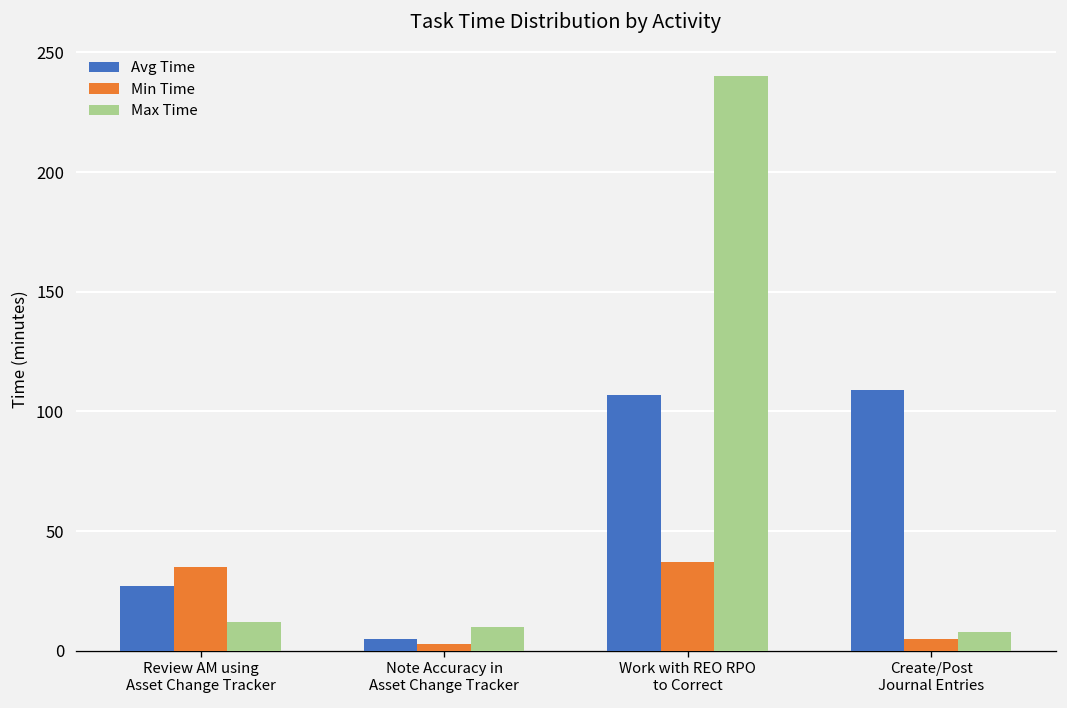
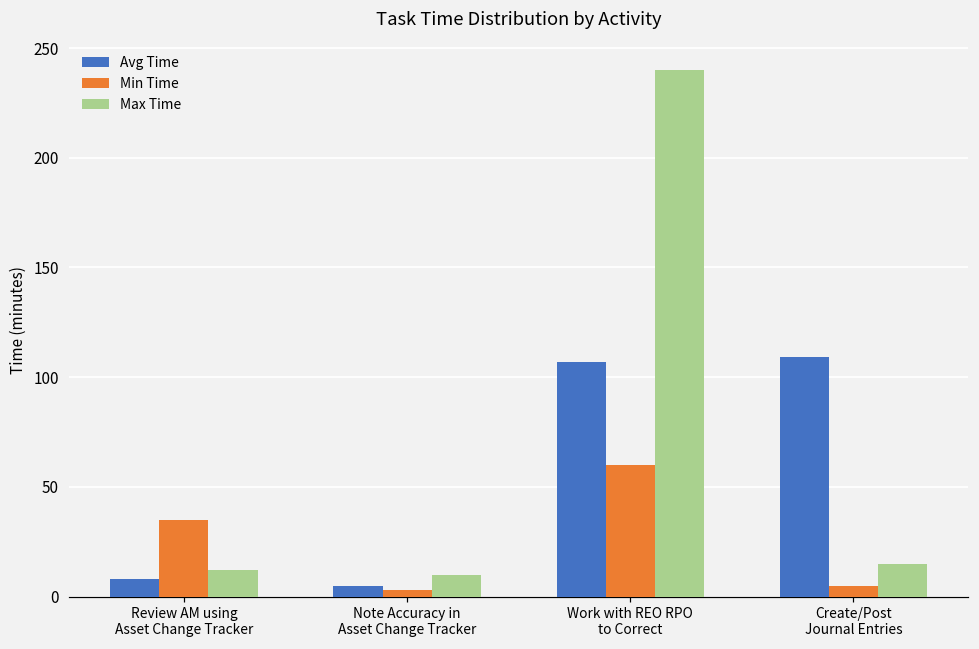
Avg Time, Review AM using Asset Change Tracker: 27 -> 8
Min Time, Work with REO RPO to Correct: 37 -> 60
Max Time, Create/Post Journal Entries: 8 -> 15
